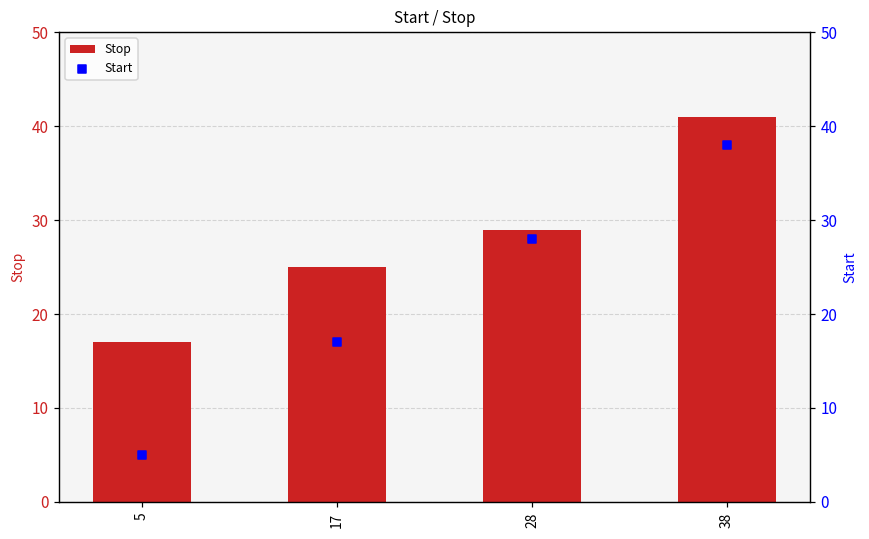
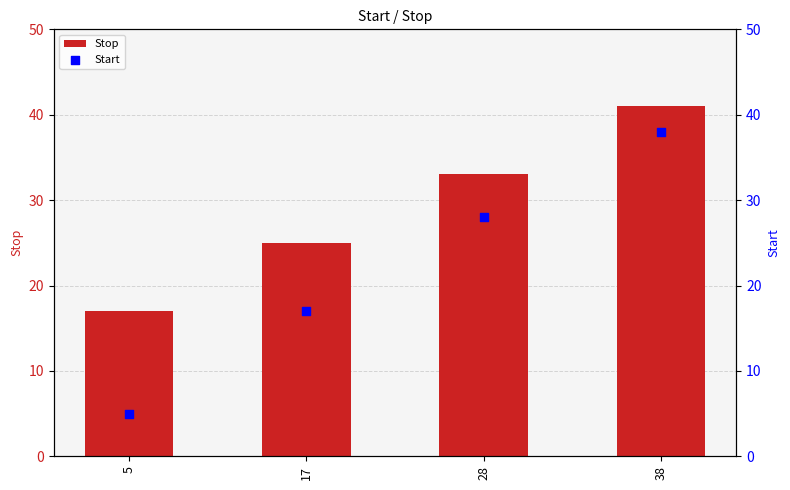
Stop, 28: 29 -> 33
